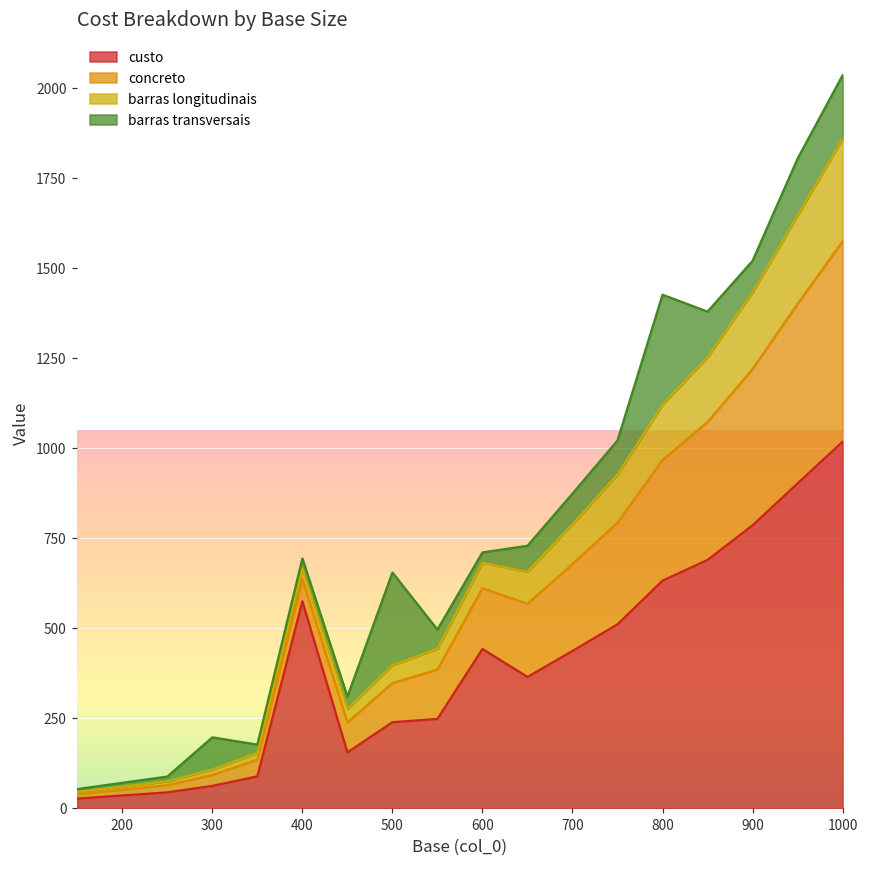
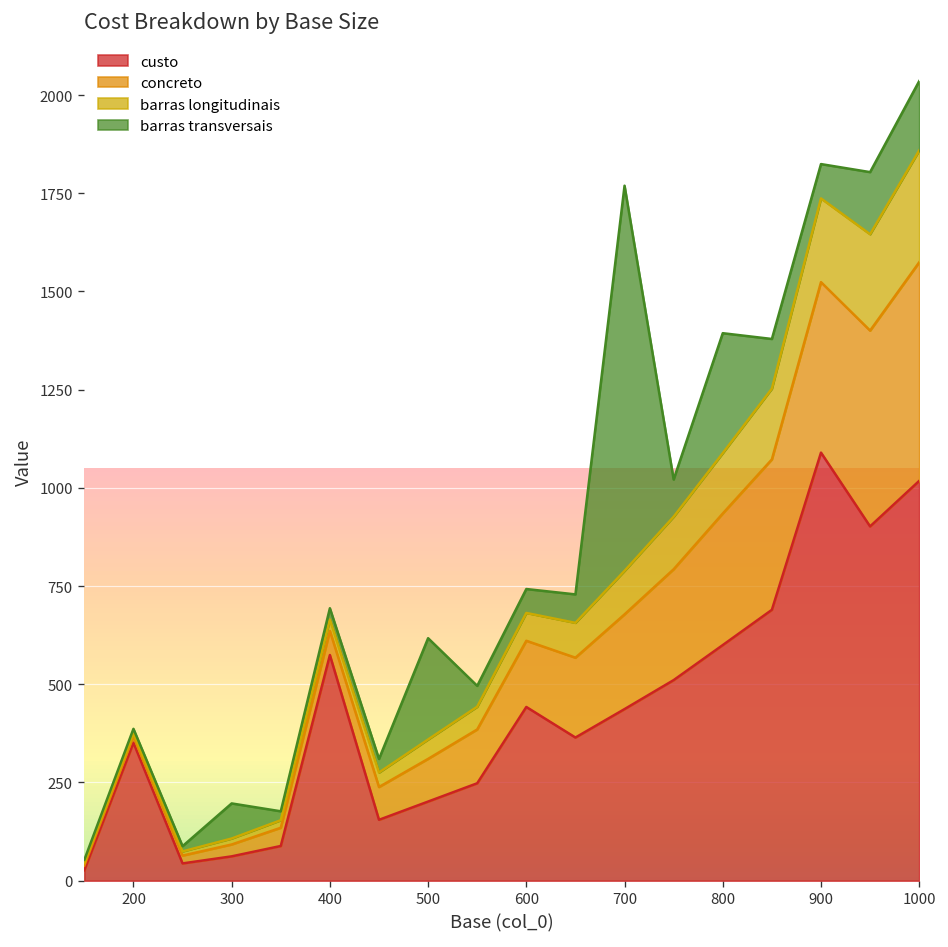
custo, 200: 40 -> 350
custo, 500: 240 -> 200
barras transversais, 600: 30 -> 60
barras transversais, 700: 80 -> 980
custo, 800: 630 -> 600
custo, 900: 790 -> 1090
